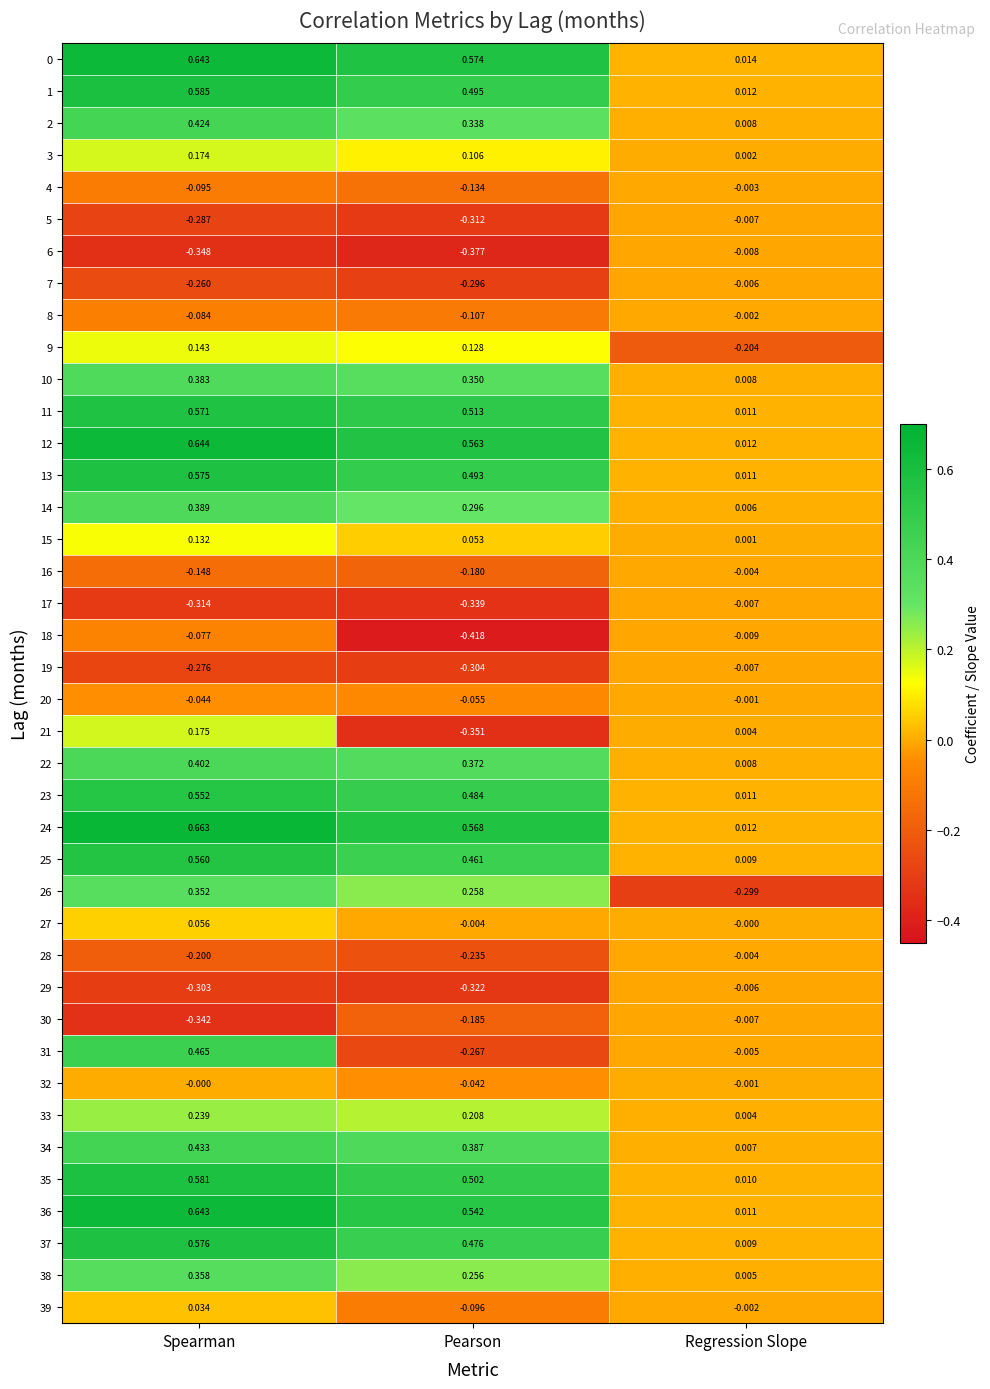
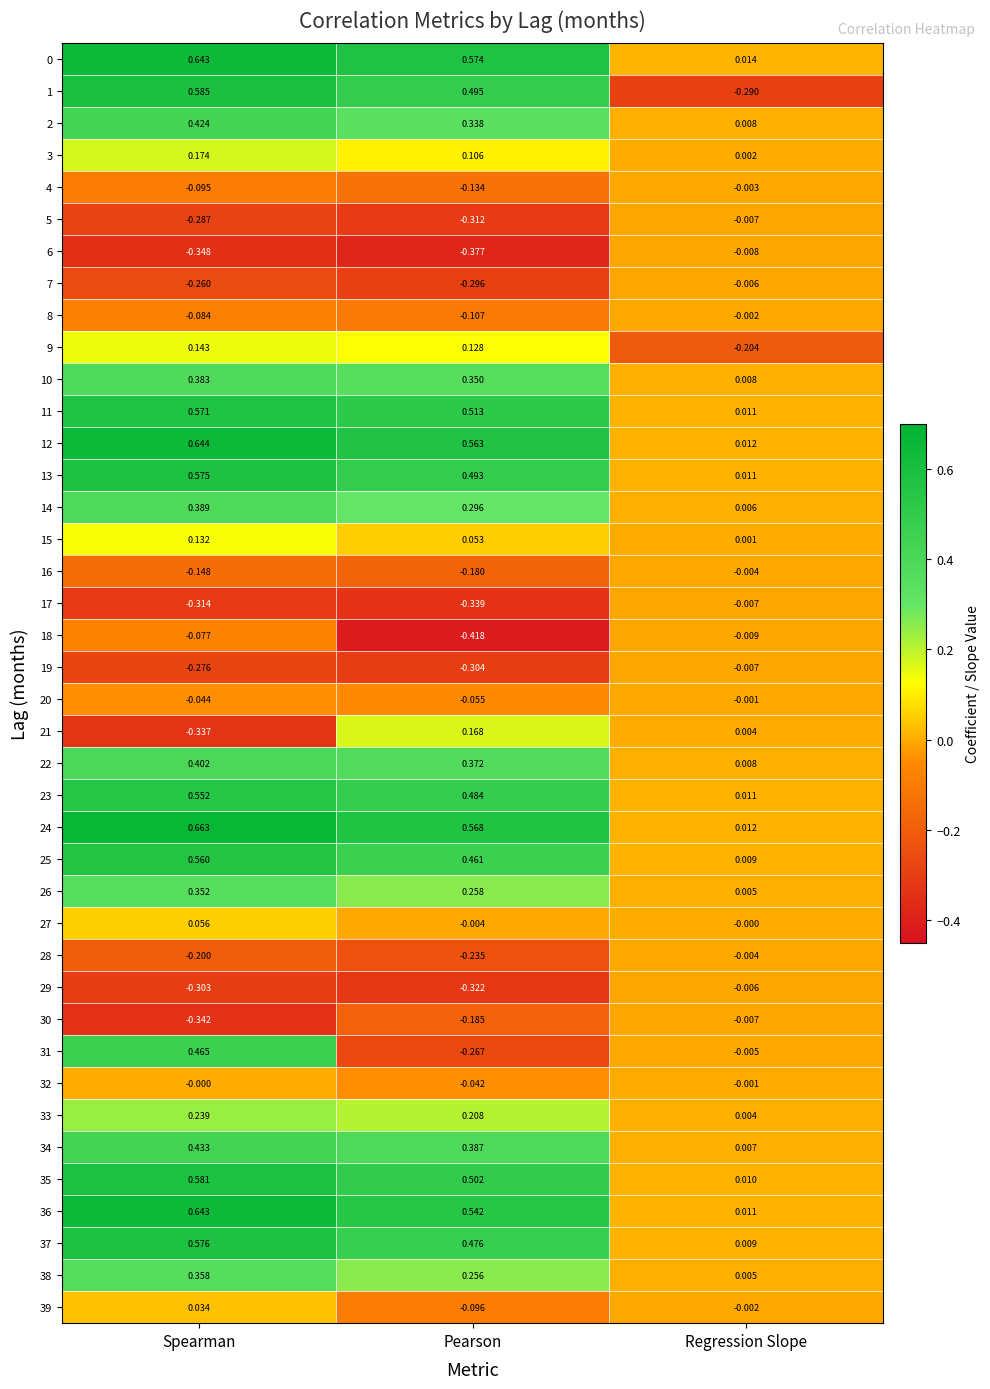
1, Regression Slope: 0.012 -> -0.290
21, Spearman: 0.175 -> -0.337
21, Pearson: -0.351 -> 0.168
26, Regression Slope: -0.299 -> 0.005
